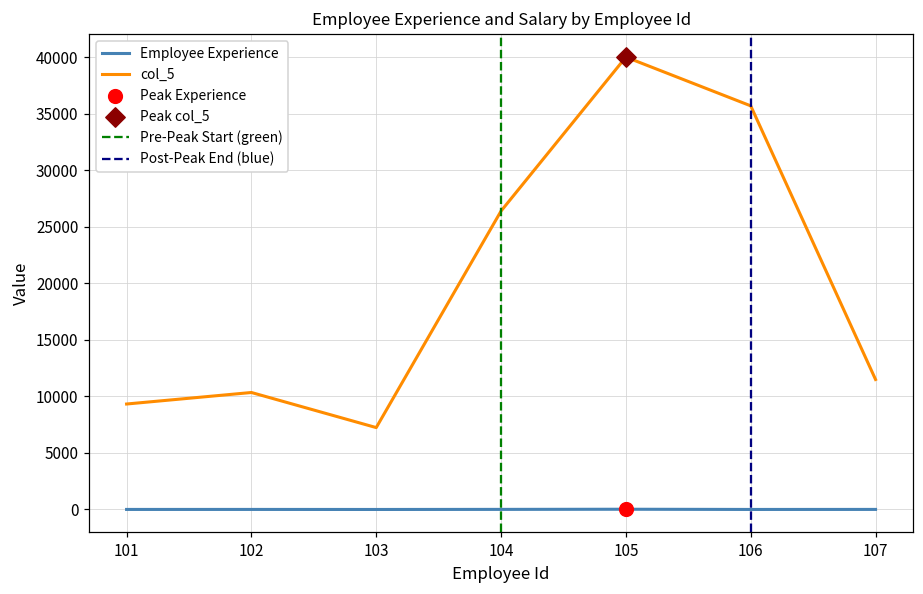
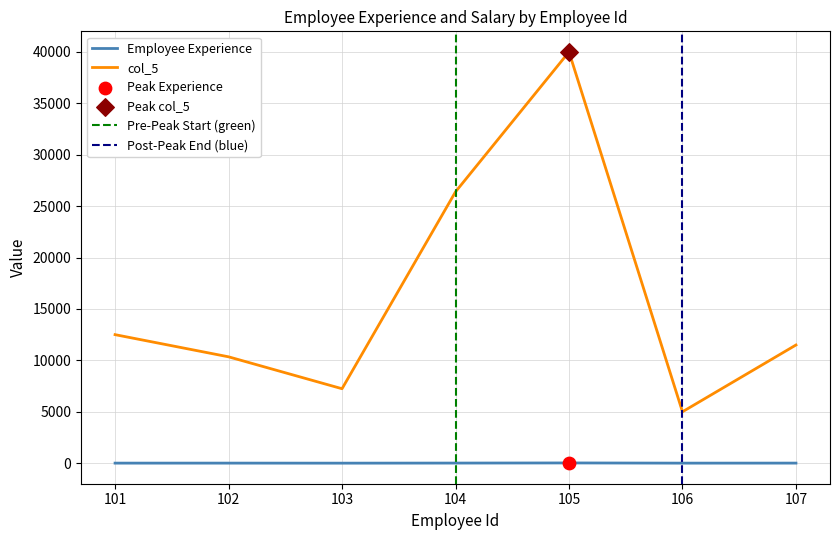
col_5, 101: 9300 -> 12500
col_5, 106: 35700 -> 5000
